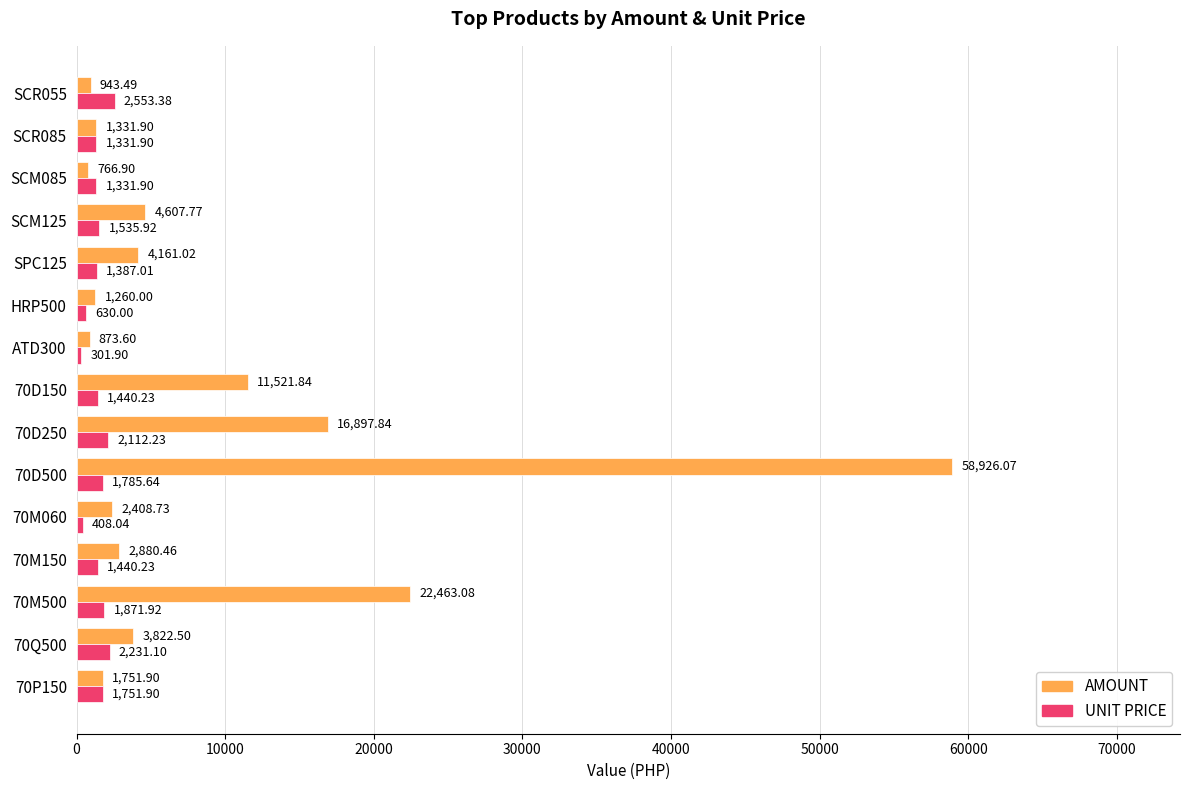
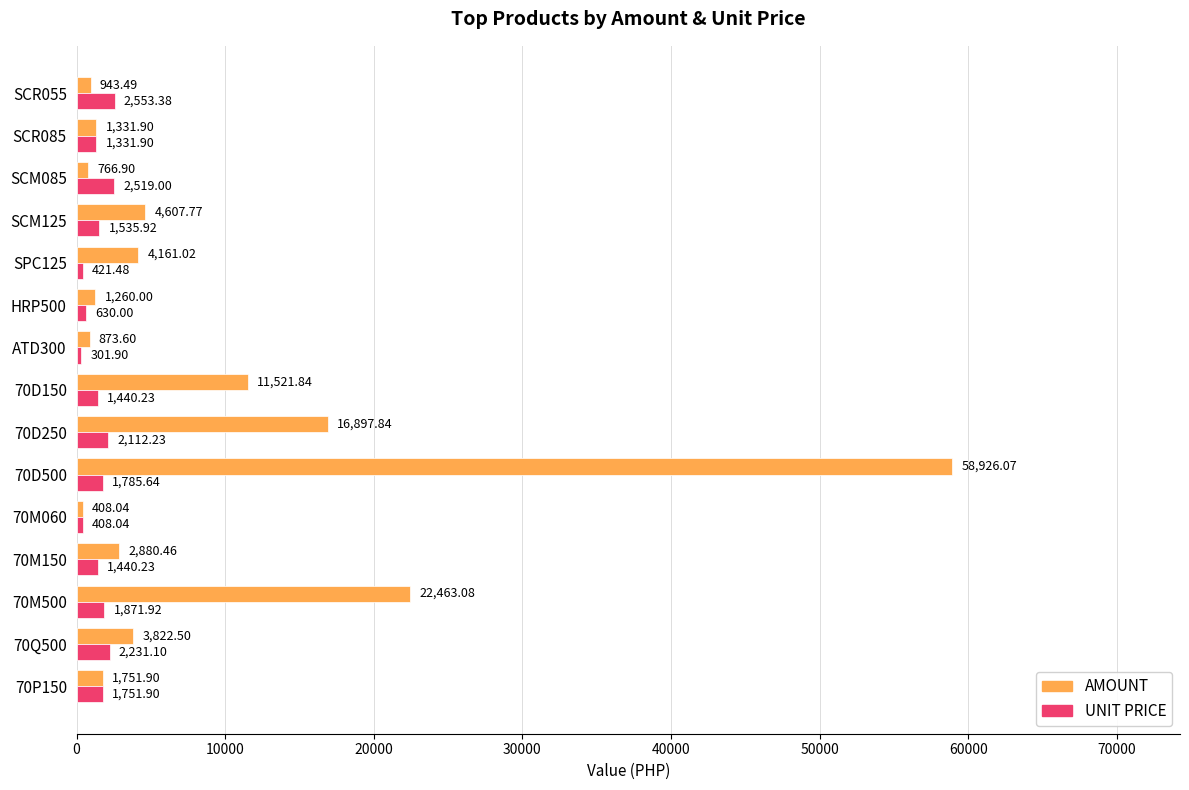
UNIT PRICE, SCM085: 1,331.90 -> 2,519.00
UNIT PRICE, SPC125: 1,387.01 -> 421.48
AMOUNT, 70M060: 2,408.73 -> 408.04
